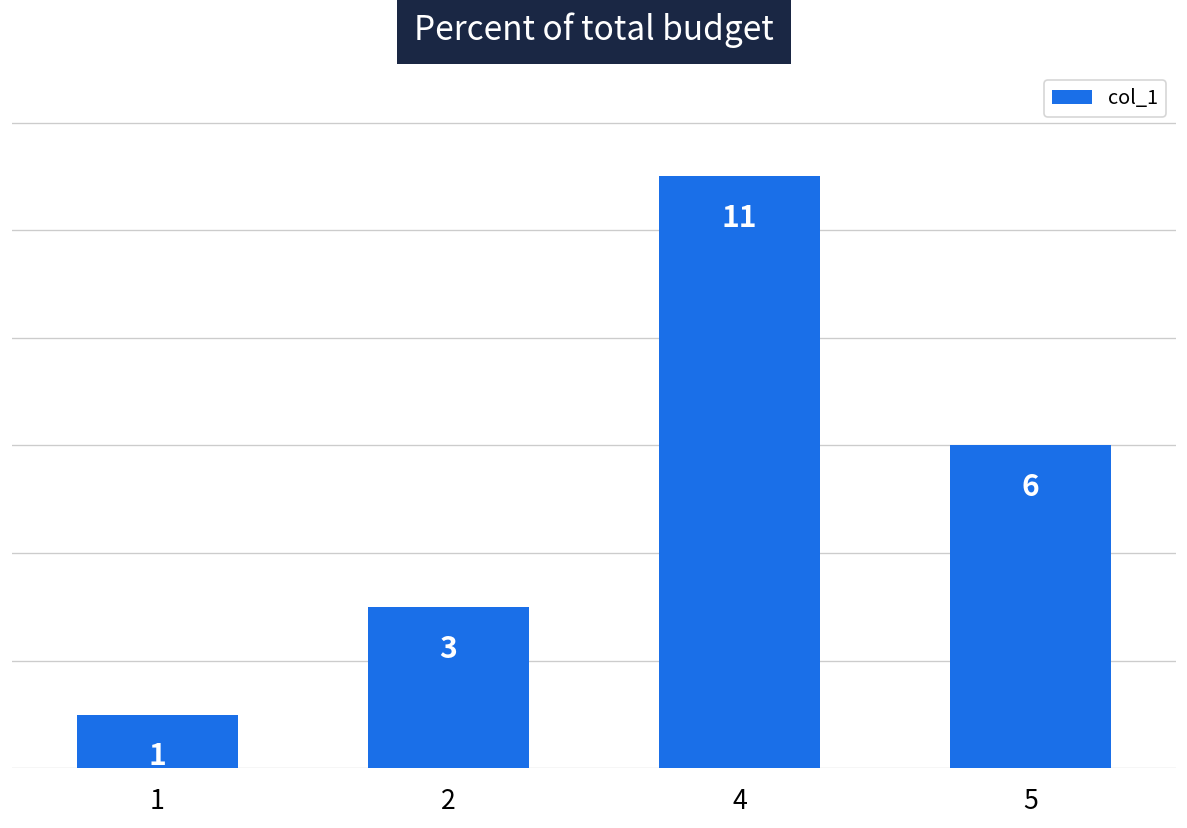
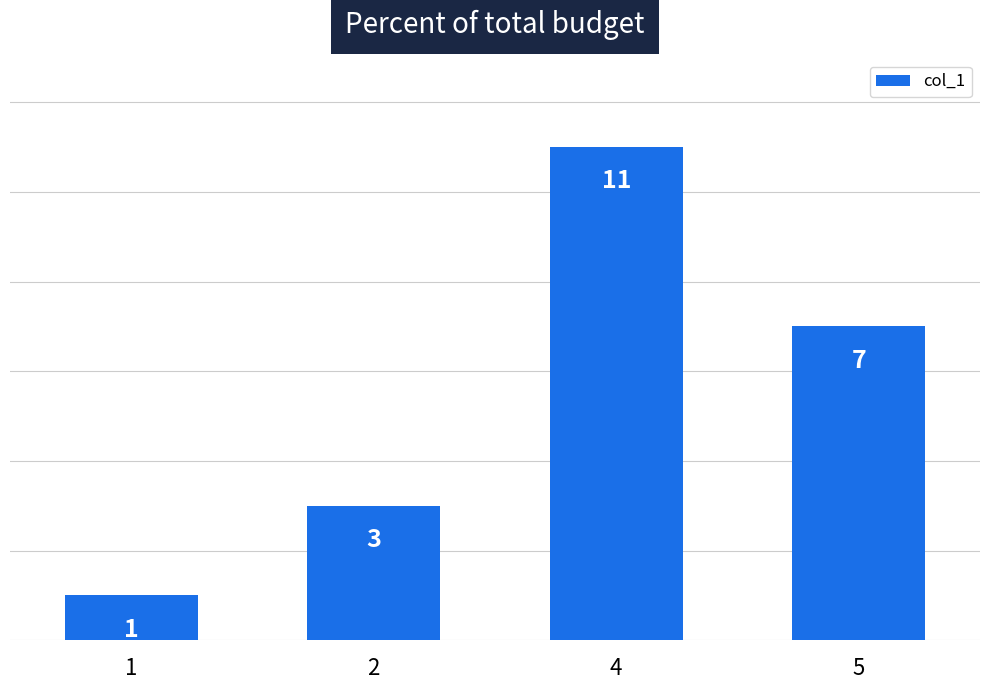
5: 6 -> 7
